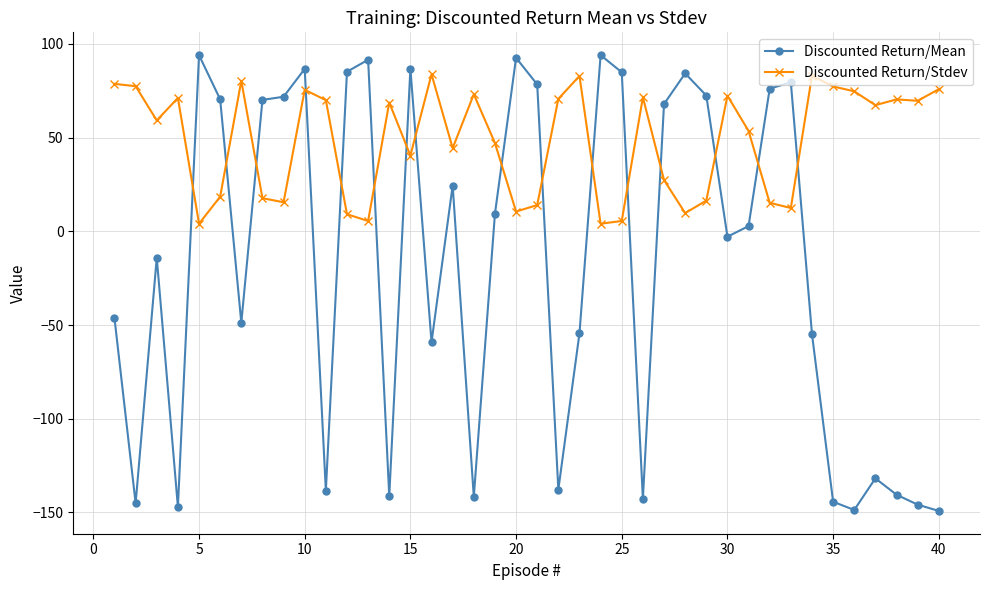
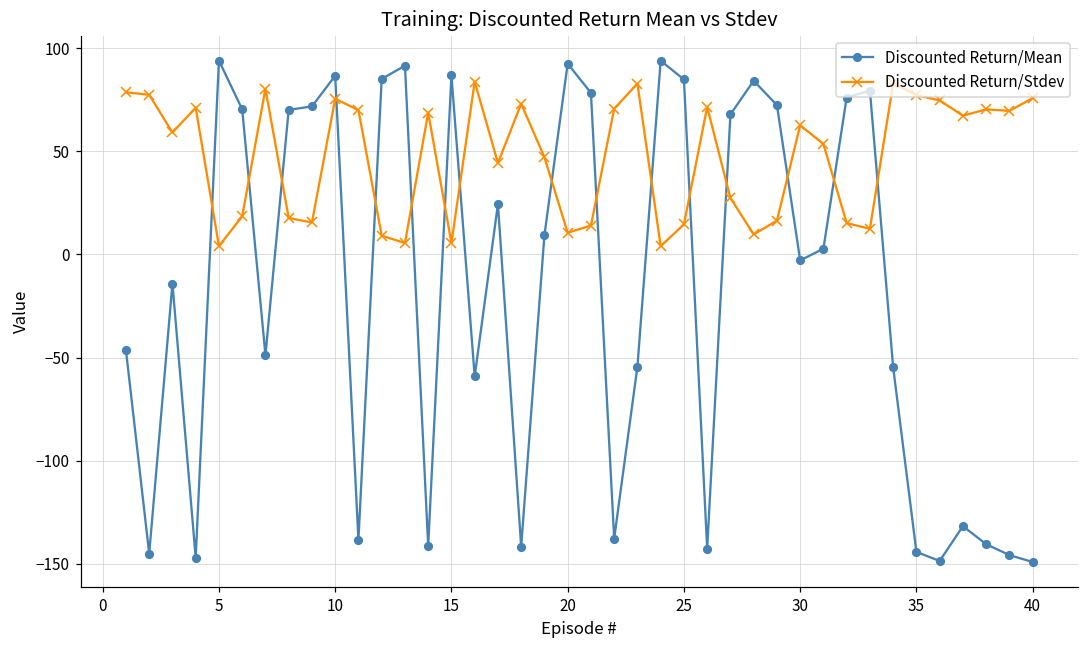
Discounted Return/Stdev, 15: 40 -> 6
Discounted Return/Stdev, 25: 6 -> 15
Discounted Return/Stdev, 30: 72 -> 63
